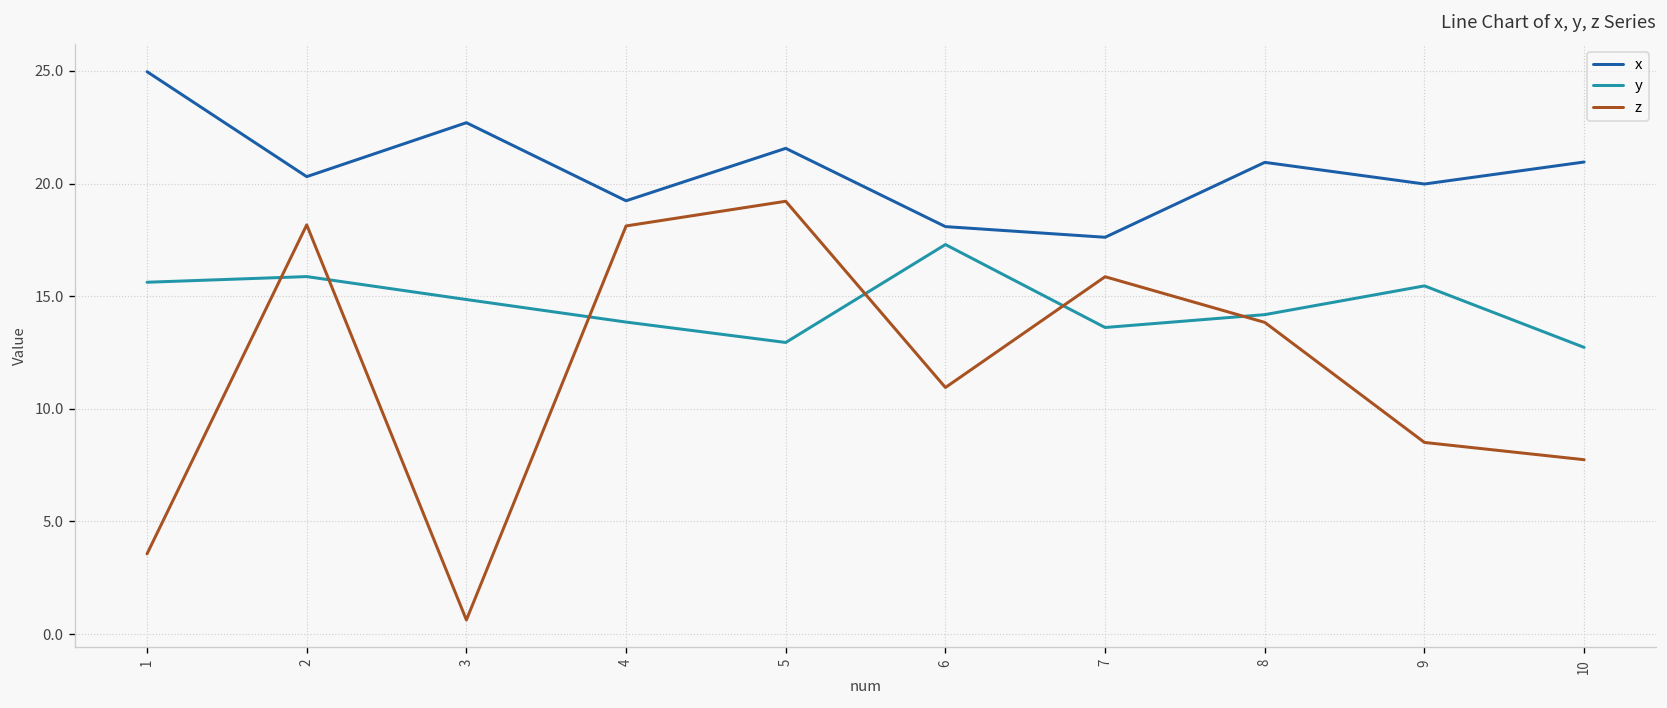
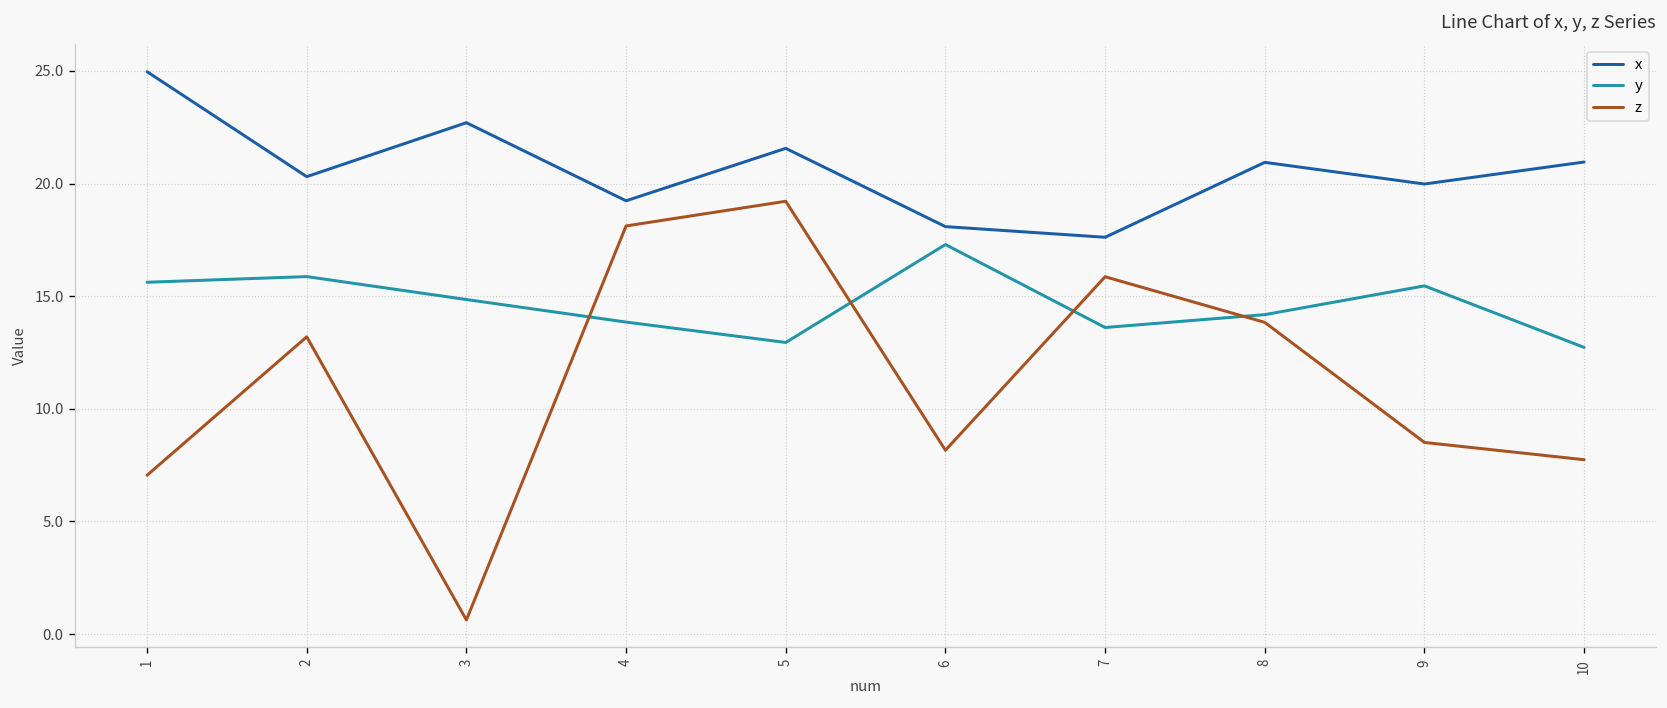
z, 1: 3.6 -> 7.1
z, 2: 18.2 -> 13.2
z, 6: 10.9 -> 8.2
